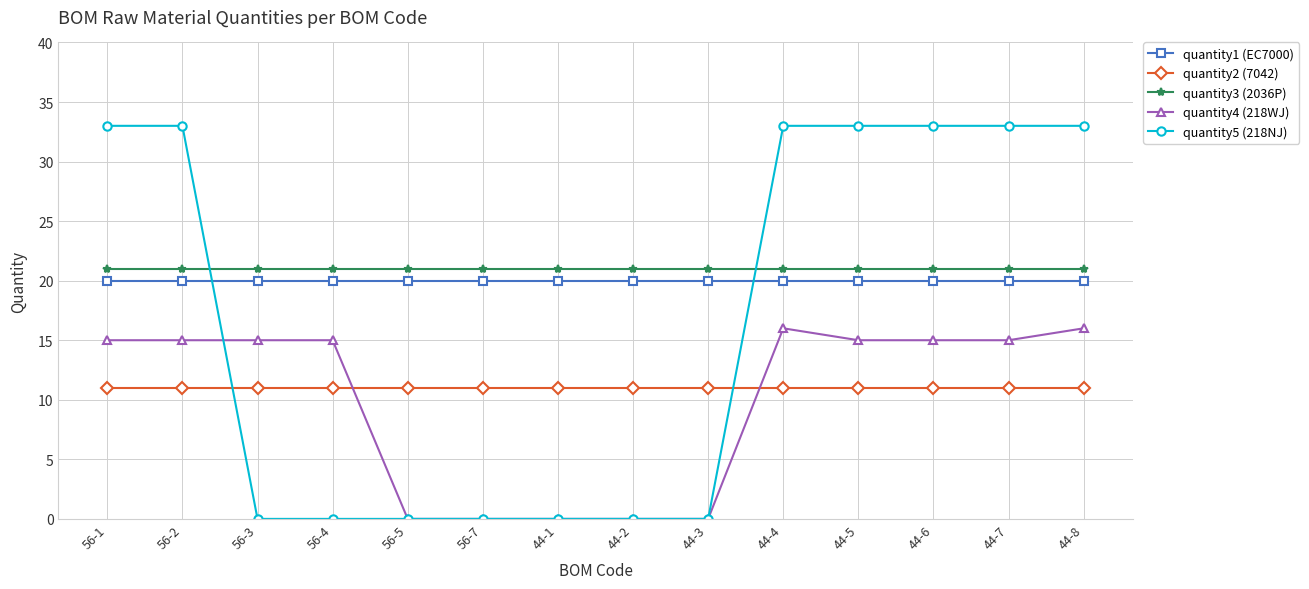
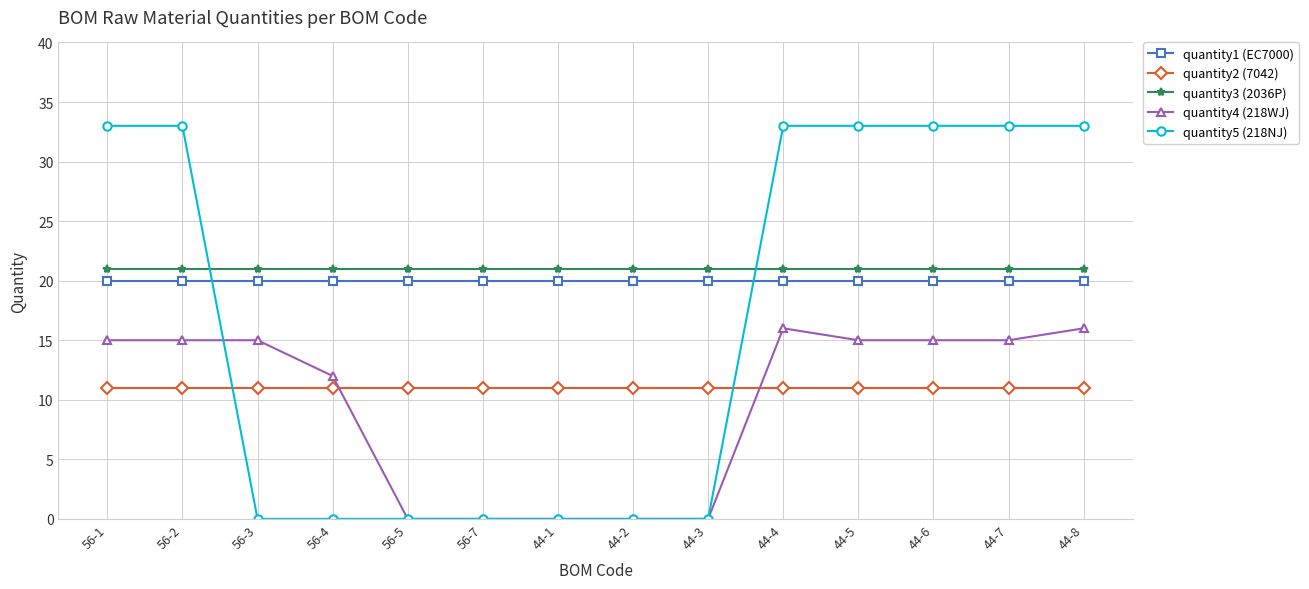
quantity4 (218WJ), 56-4: 15 -> 12
